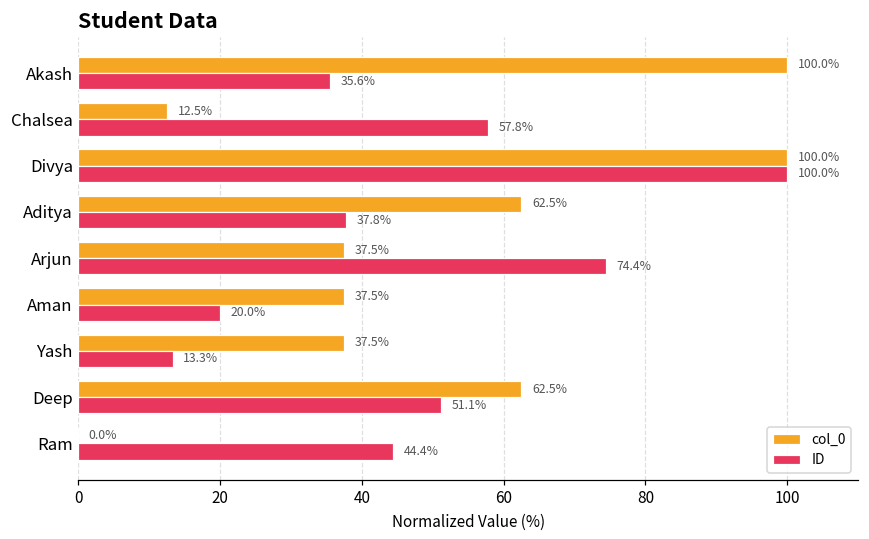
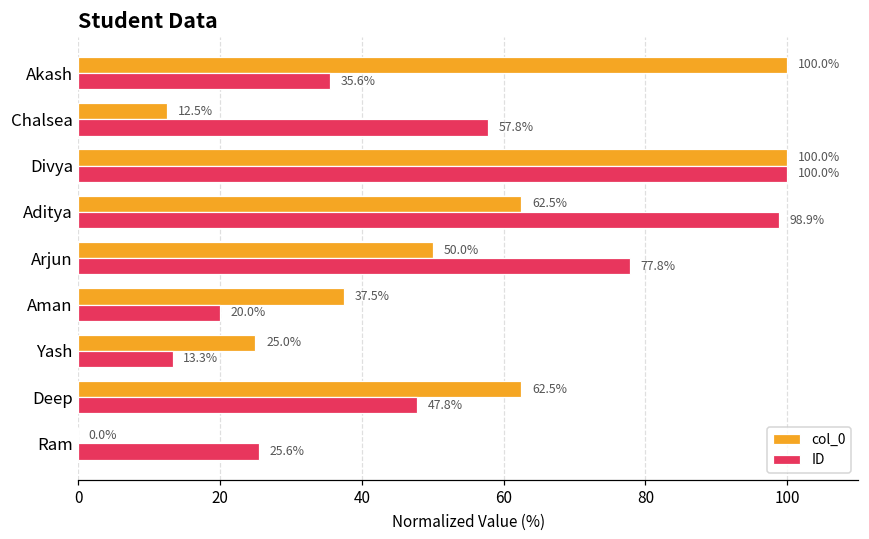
ID, Aditya: 37.8% -> 98.9%
col_0, Arjun: 37.5% -> 50.0%
ID, Arjun: 74.4% -> 77.8%
col_0, Yash: 37.5% -> 25.0%
ID, Deep: 51.1% -> 47.8%
ID, Ram: 44.4% -> 25.6%
